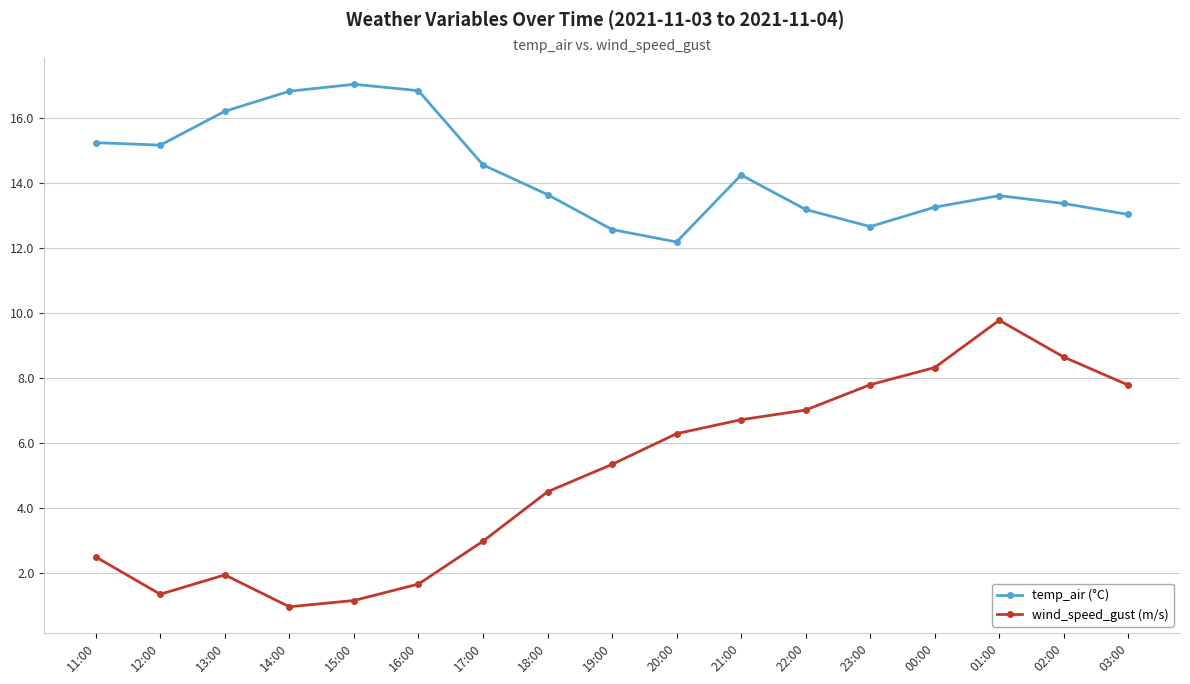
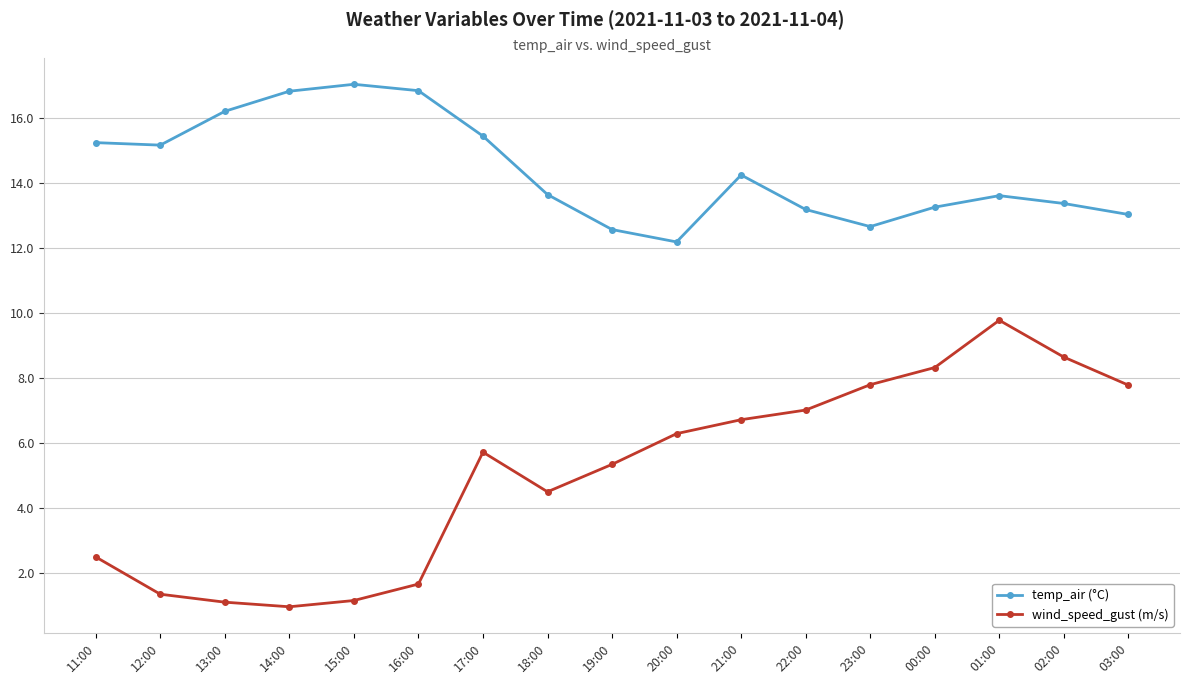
wind_speed_gust (m/s), 13:00: 2.0 -> 1.1
temp_air (°C), 17:00: 14.6 -> 15.4
wind_speed_gust (m/s), 17:00: 3.0 -> 5.7
